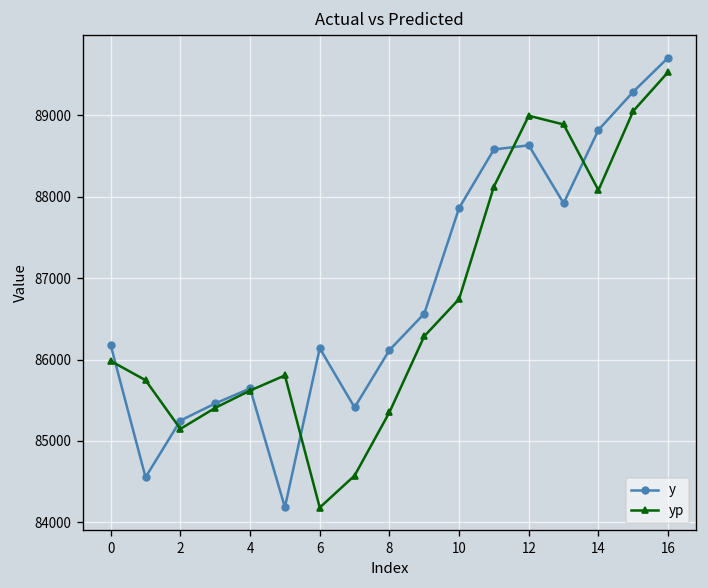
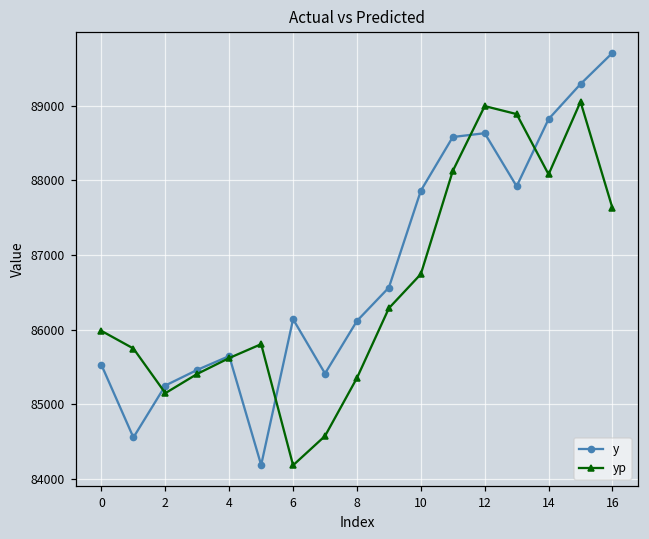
y, 0: 86200 -> 85500
yp, 16: 89500 -> 87600
